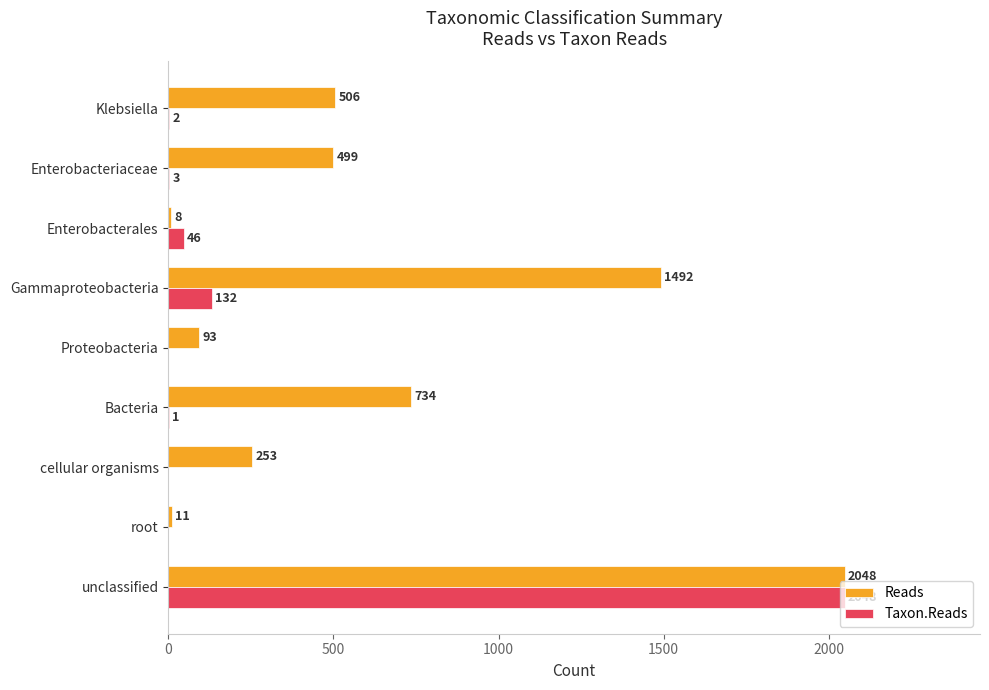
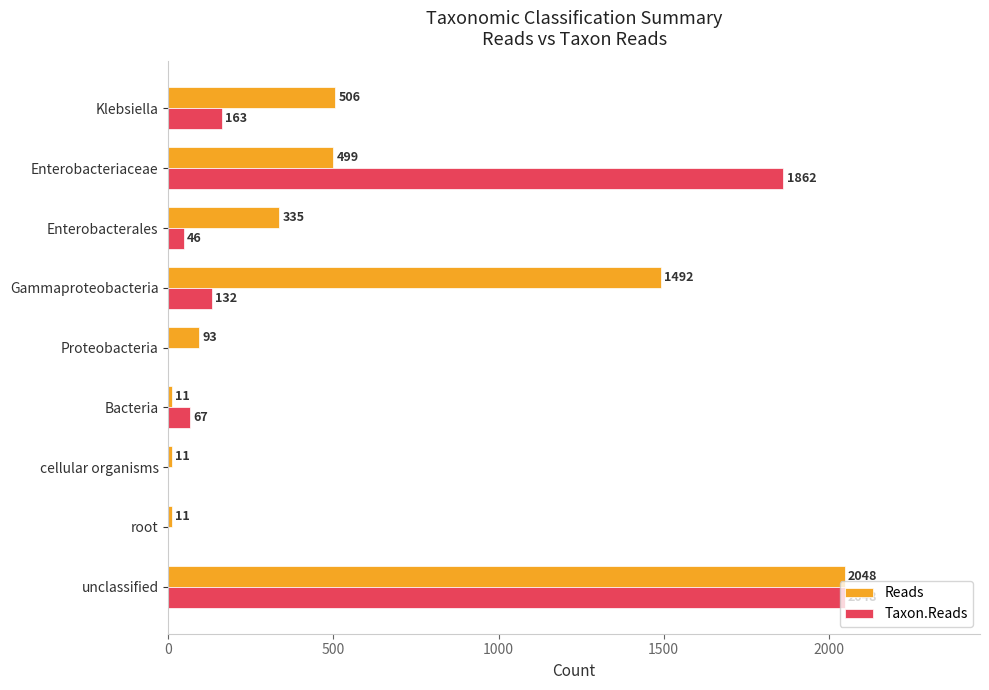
Taxon.Reads, Klebsiella: 2 -> 163
Taxon.Reads, Enterobacteriaceae: 3 -> 1862
Reads, Enterobacterales: 8 -> 335
Reads, Bacteria: 734 -> 11
Taxon.Reads, Bacteria: 1 -> 67
Reads, cellular organisms: 253 -> 11
